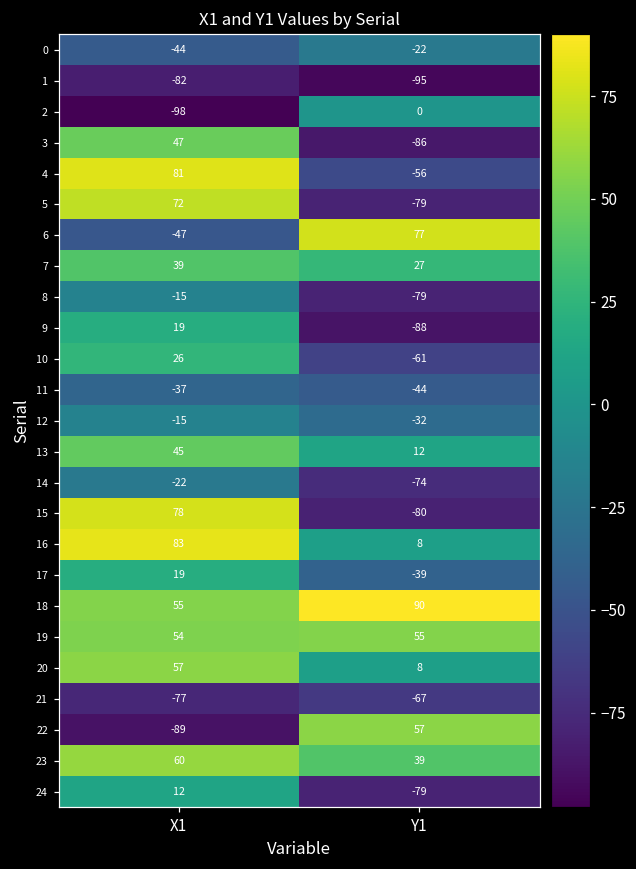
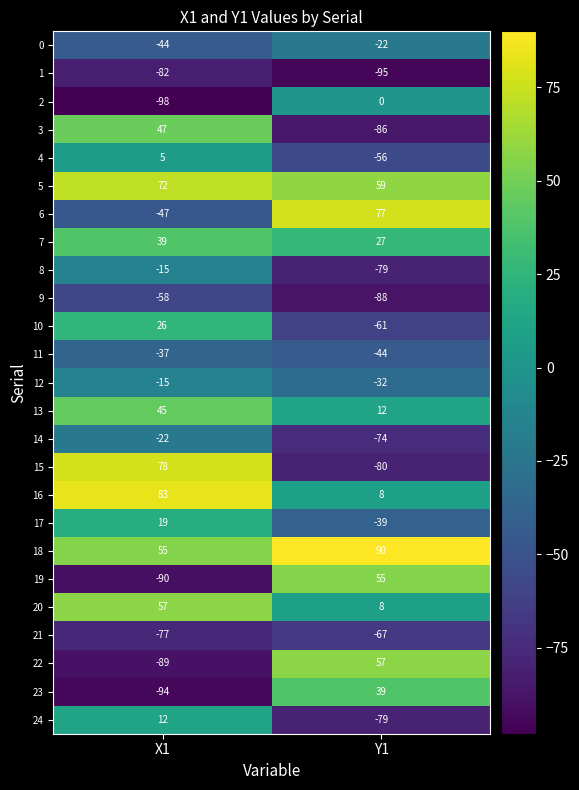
4, X1: 81 -> 5
5, Y1: -79 -> 59
9, X1: 19 -> -58
19, X1: 54 -> -90
23, X1: 60 -> -94
